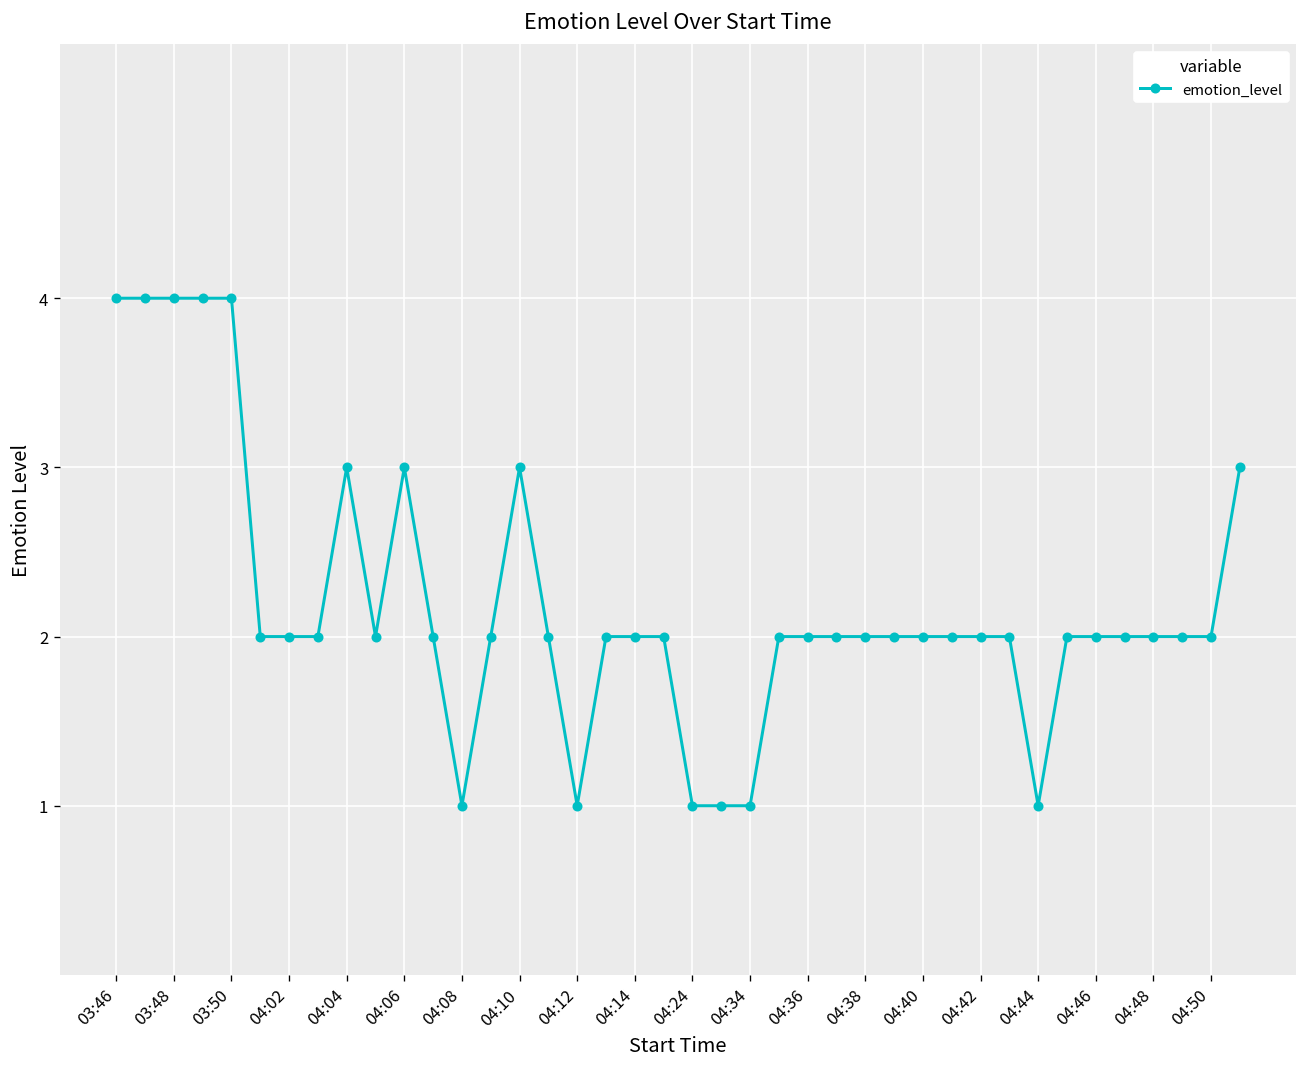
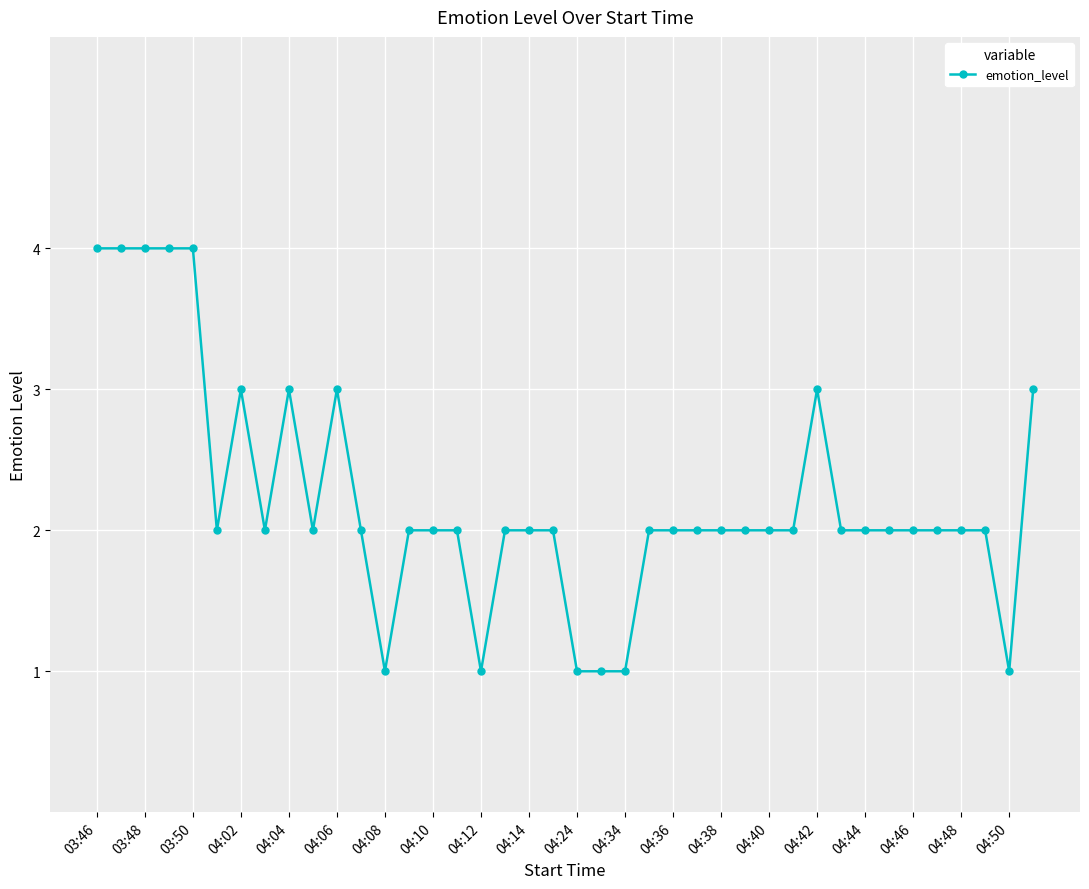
04:02: 2 -> 3
04:10: 3 -> 2
04:42: 2 -> 3
04:44: 1 -> 2
04:50: 2 -> 1
